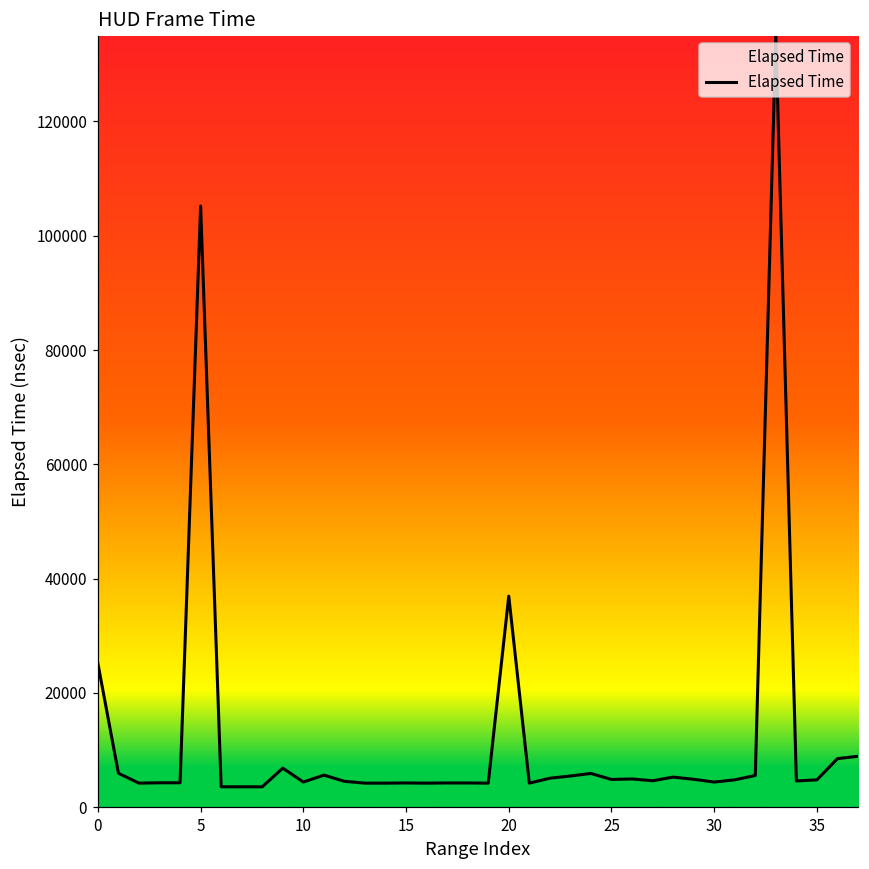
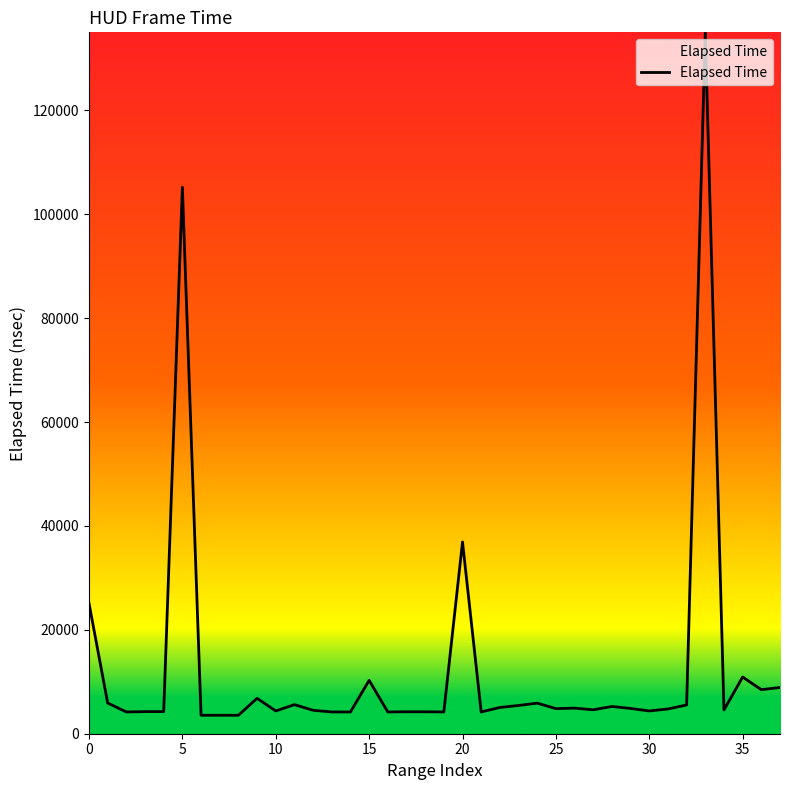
15: 4000 -> 10000
35: 5000 -> 11000
